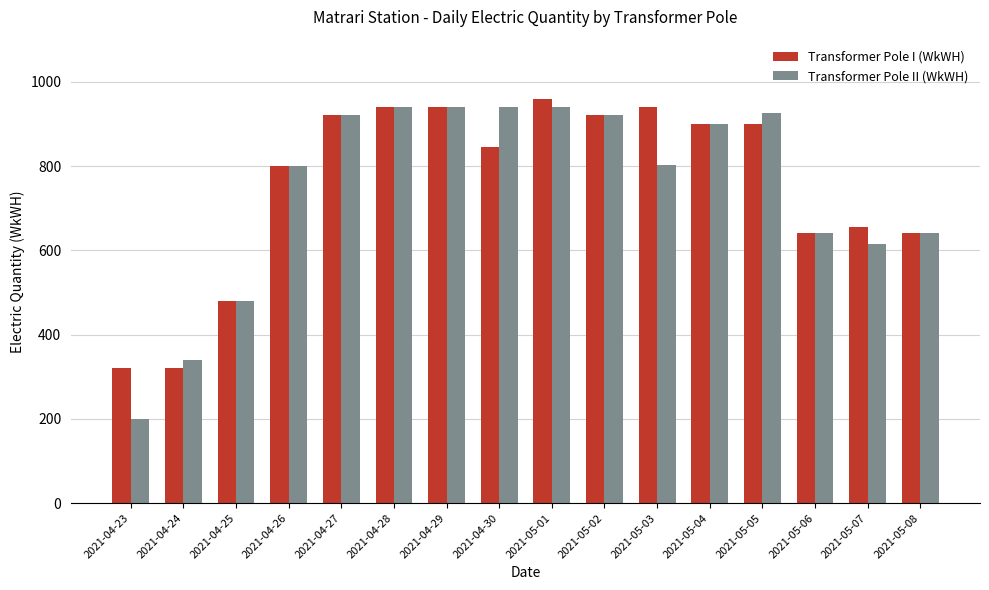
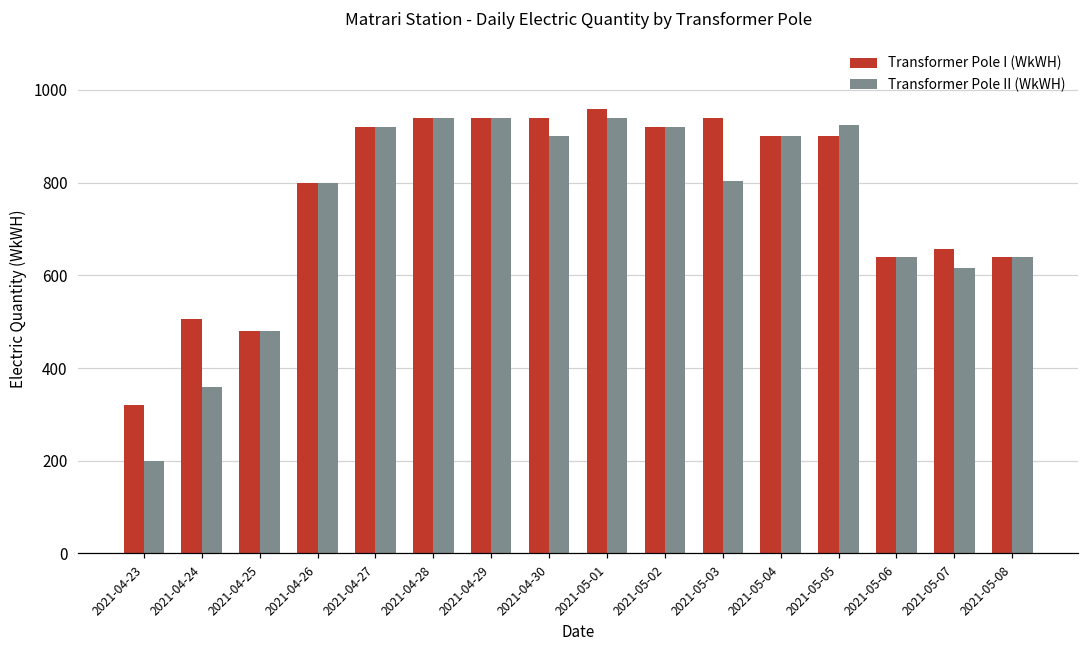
Transformer Pole I (WkWH), 2021-04-24: 320 -> 510
Transformer Pole II (WkWH), 2021-04-24: 340 -> 360
Transformer Pole I (WkWH), 2021-04-30: 850 -> 940
Transformer Pole II (WkWH), 2021-04-30: 940 -> 900
